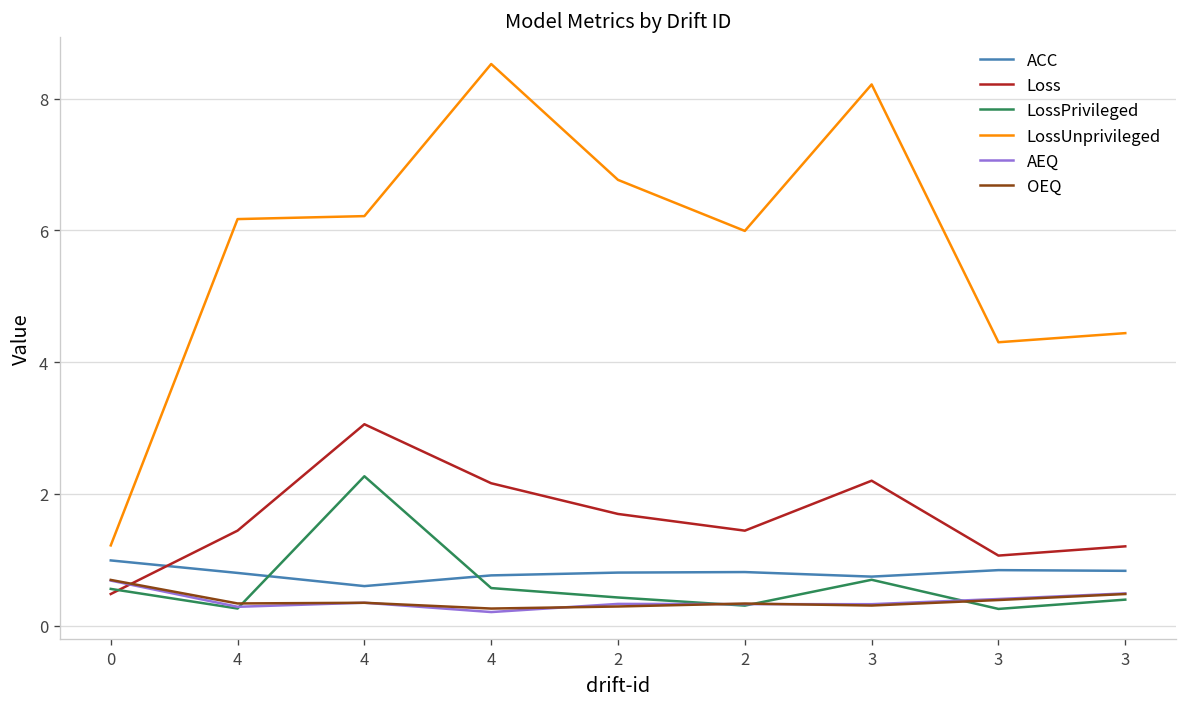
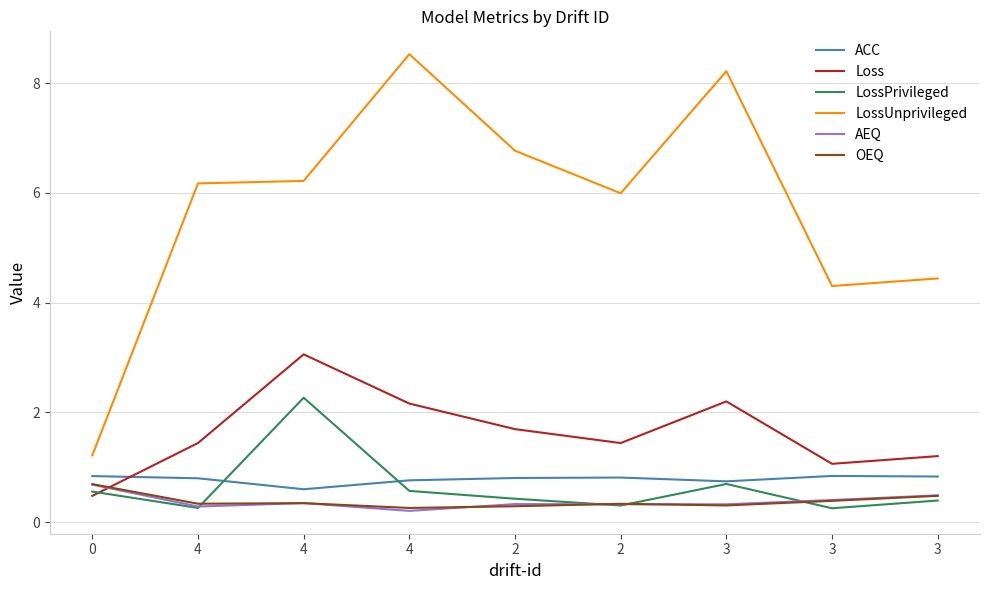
ACC, 0: 1.0 -> 0.8
